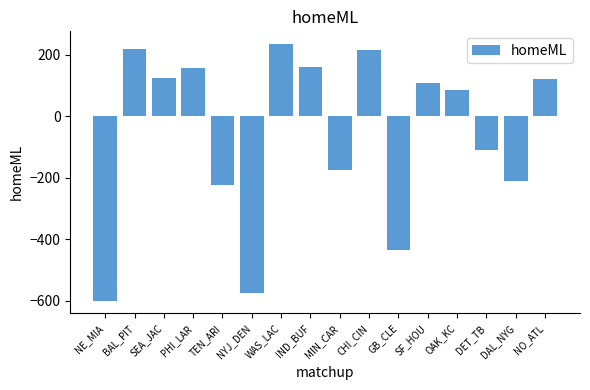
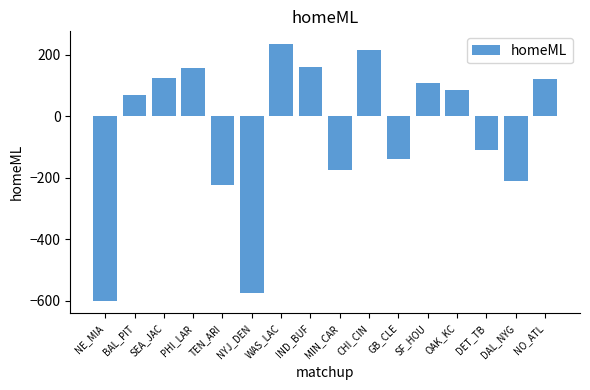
BAL_PIT: 220 -> 70
GB_CLE: -430 -> -140
